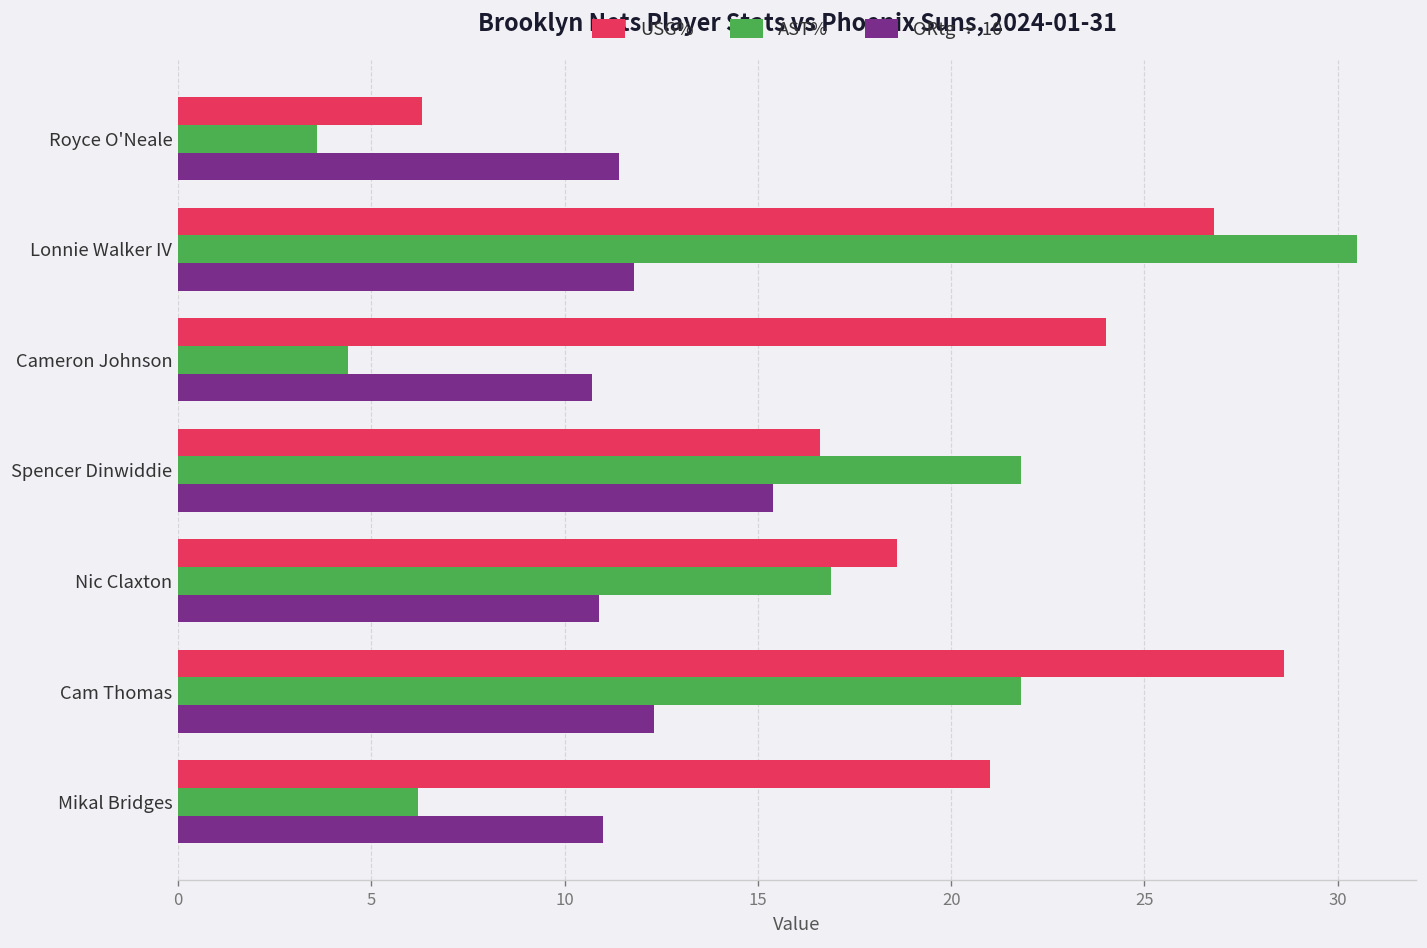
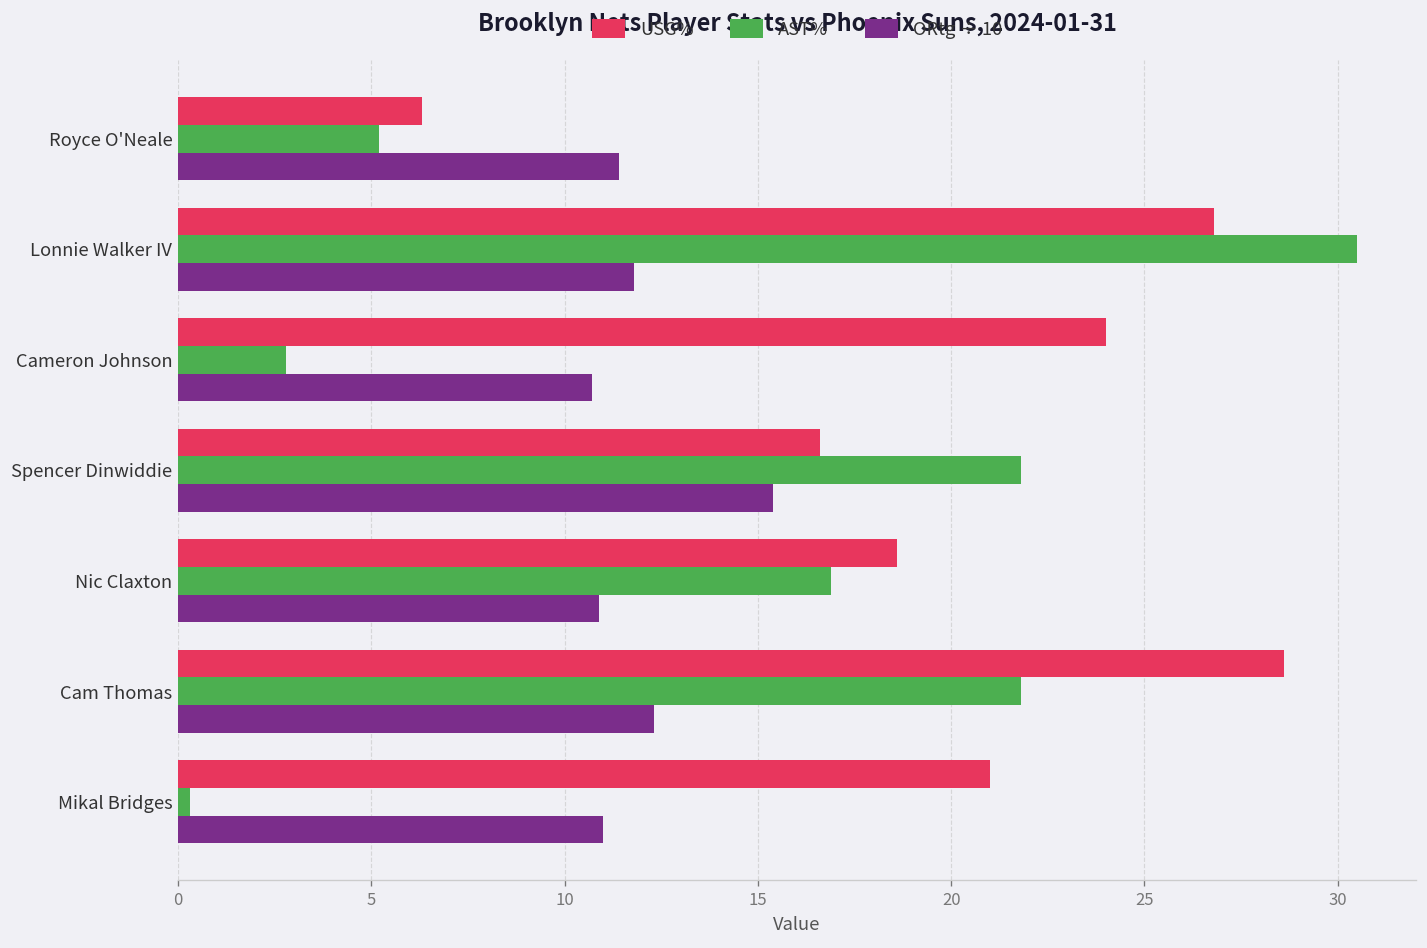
AST%, Royce O'Neale: 3.6 -> 5.2
AST%, Cameron Johnson: 4.4 -> 2.8
AST%, Mikal Bridges: 6.2 -> 0.3
